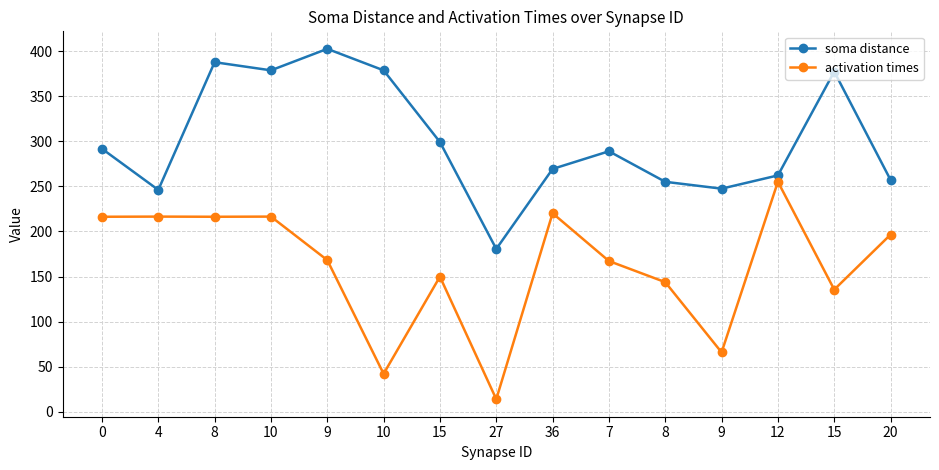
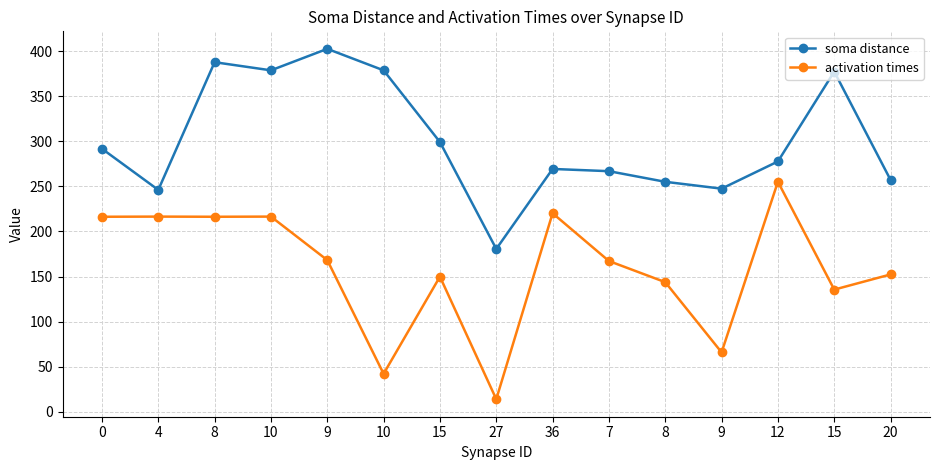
soma distance, 7: 290 -> 270
soma distance, 12: 260 -> 280
activation times, 20: 200 -> 150
